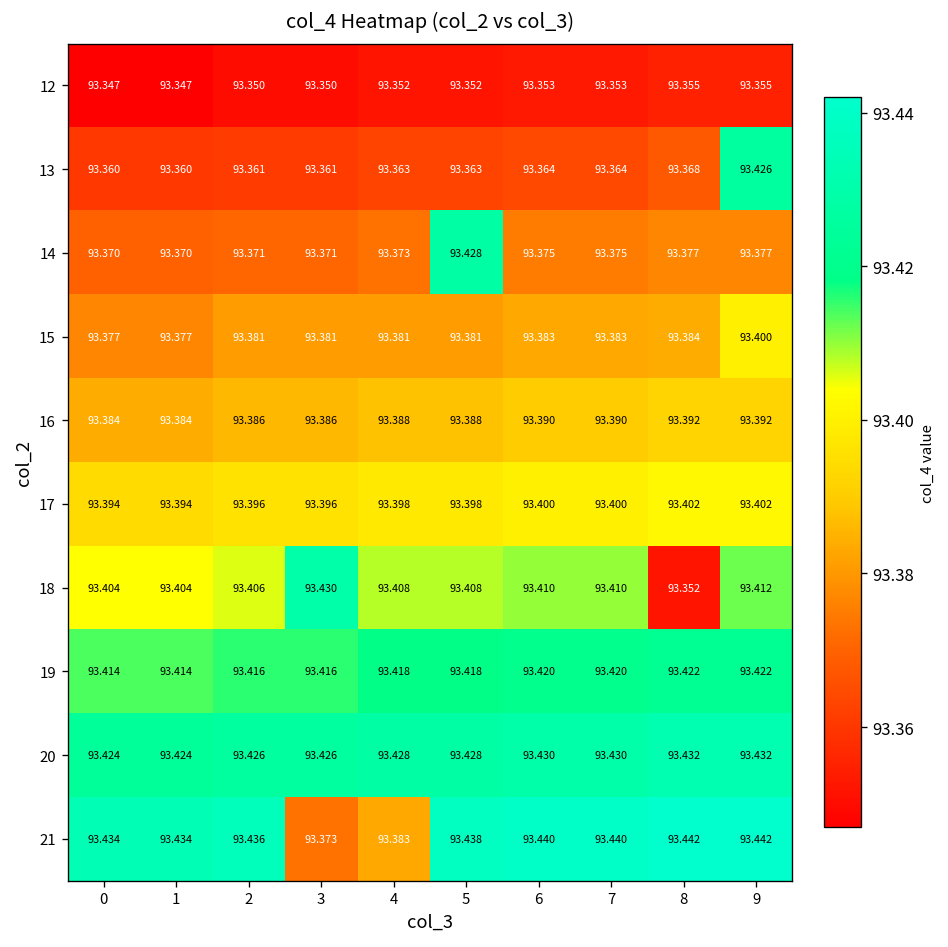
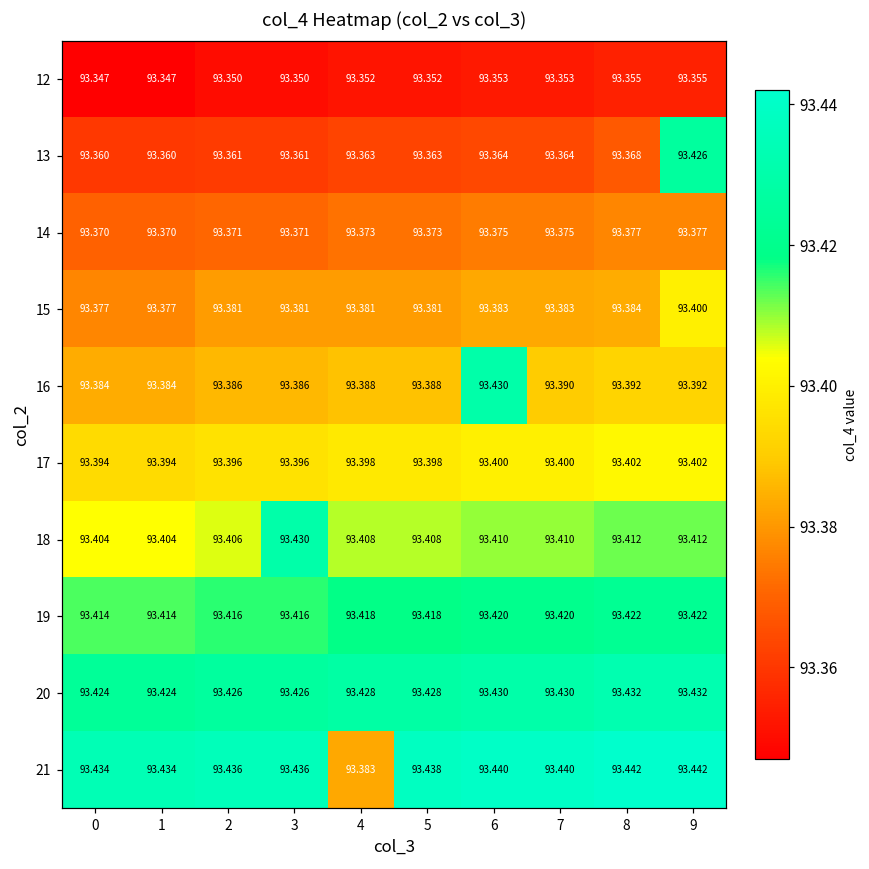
14, 5: 93.428 -> 93.373
16, 6: 93.390 -> 93.430
18, 8: 93.352 -> 93.412
21, 3: 93.373 -> 93.436
